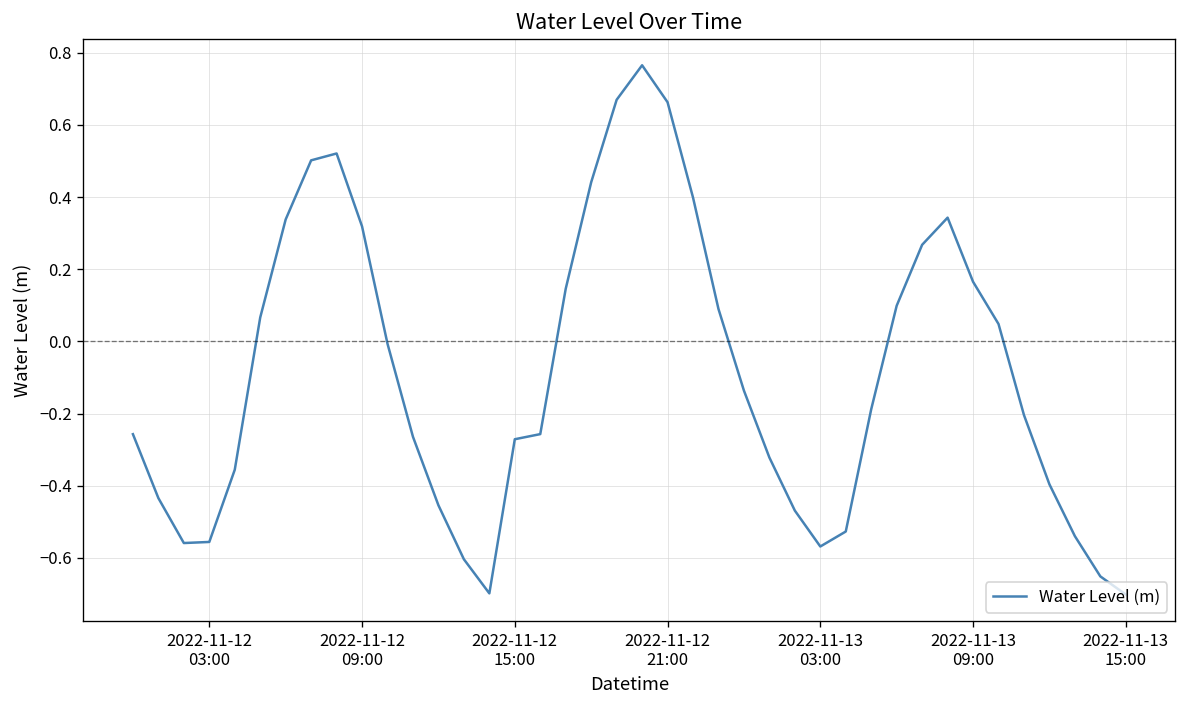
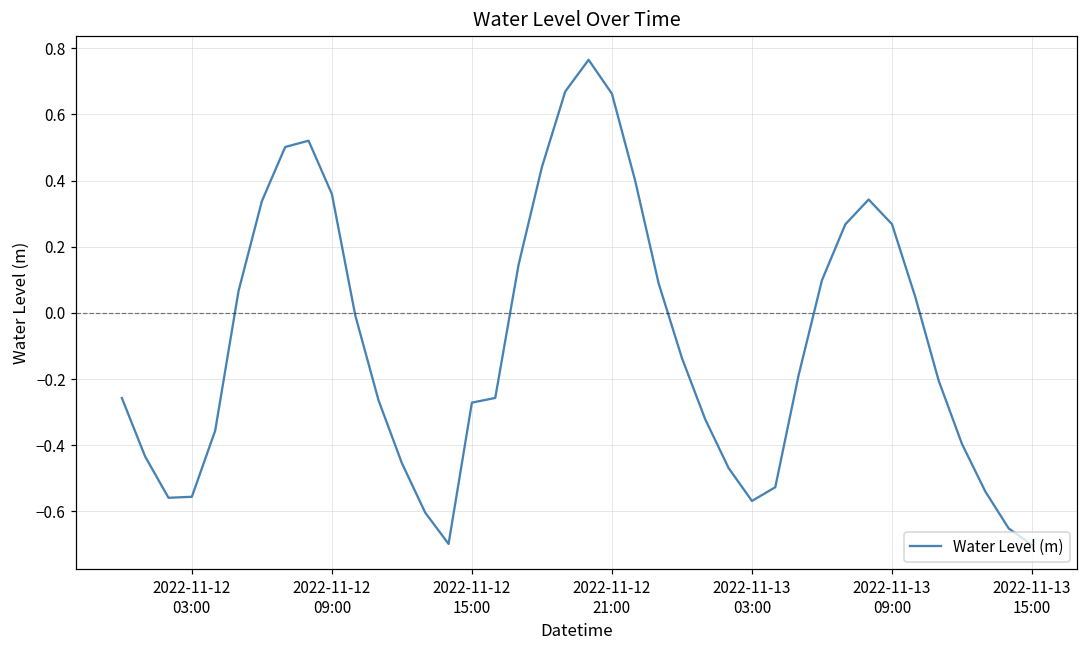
2022-11-12 09:00: 0.32 -> 0.36
2022-11-13 09:00: 0.17 -> 0.27
